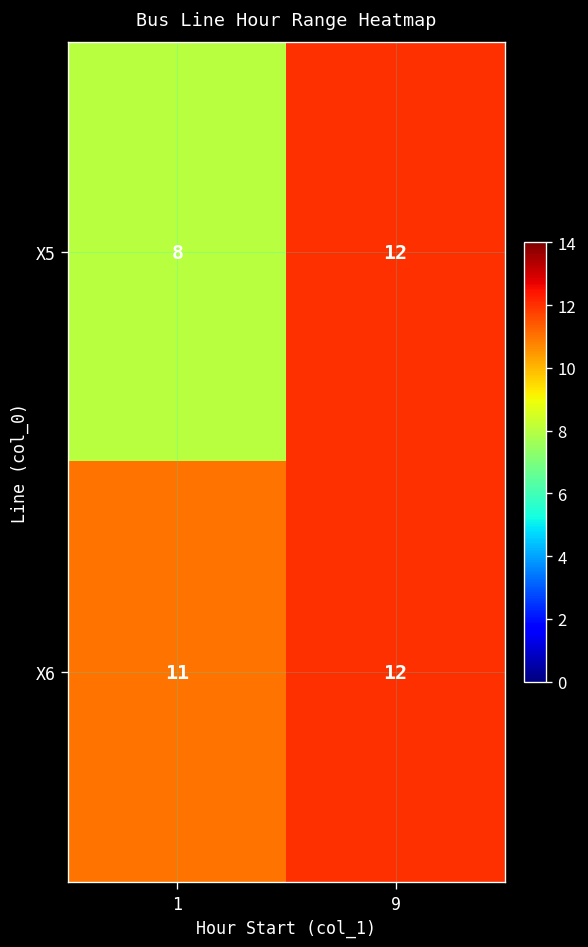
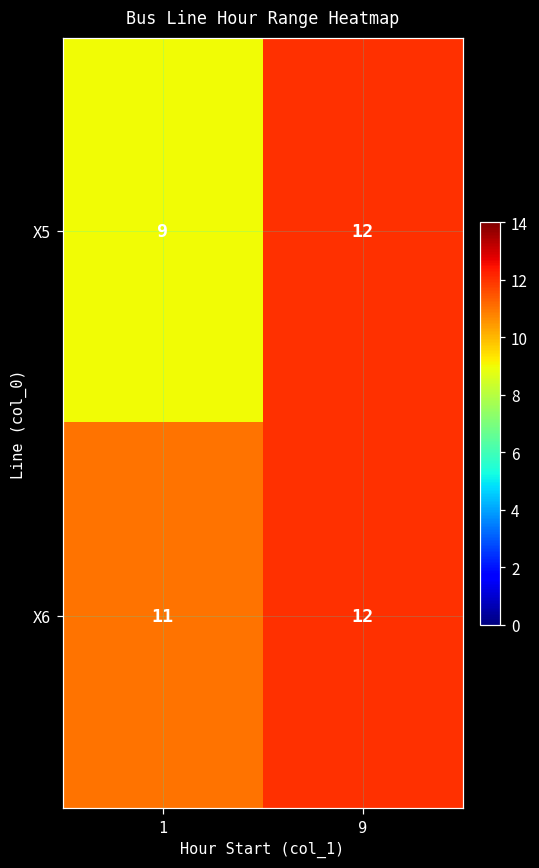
X5, 1: 8 -> 9
